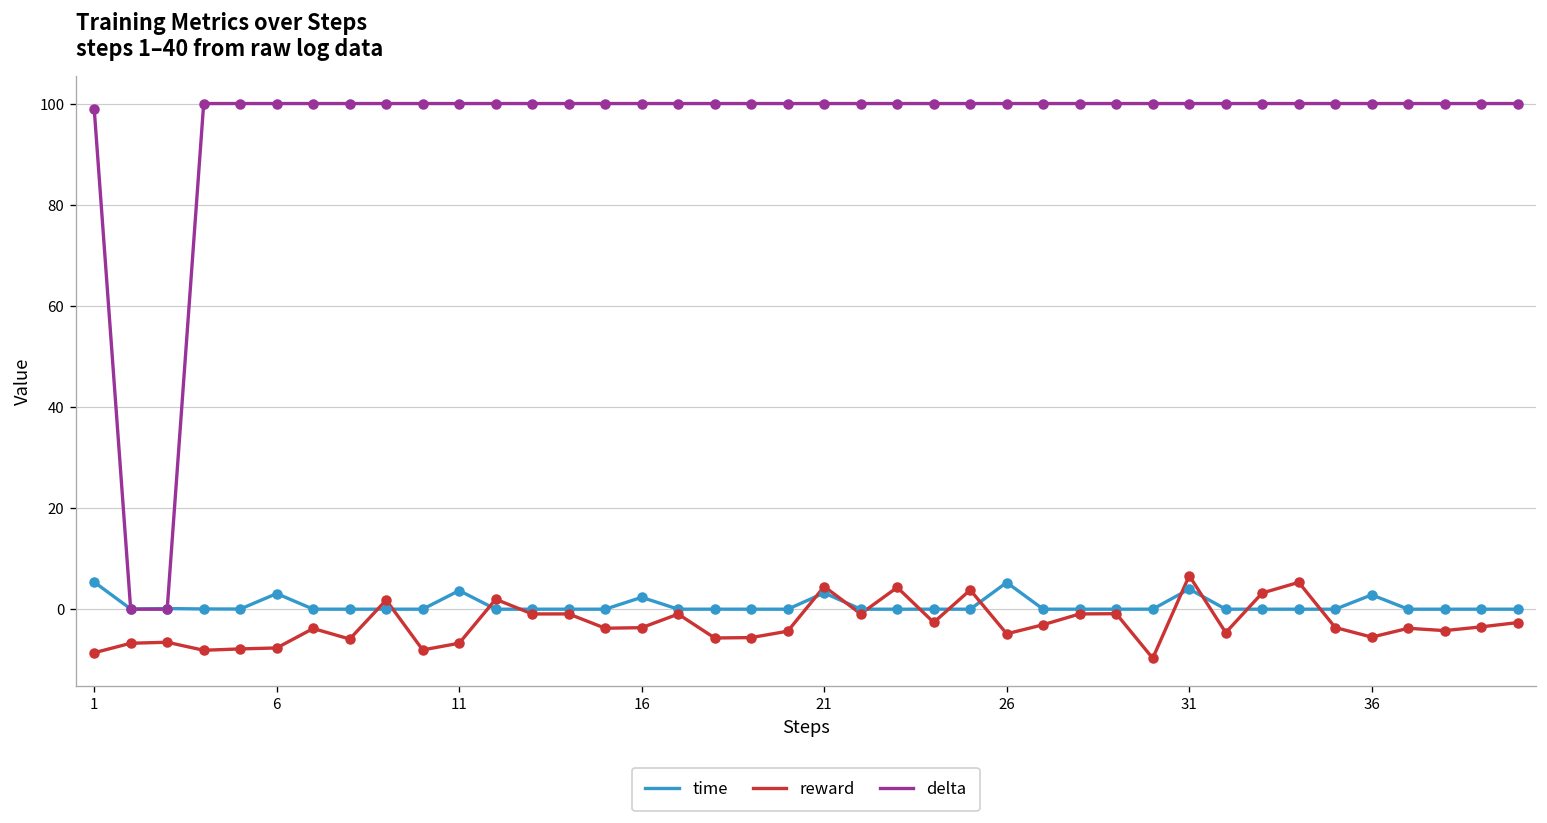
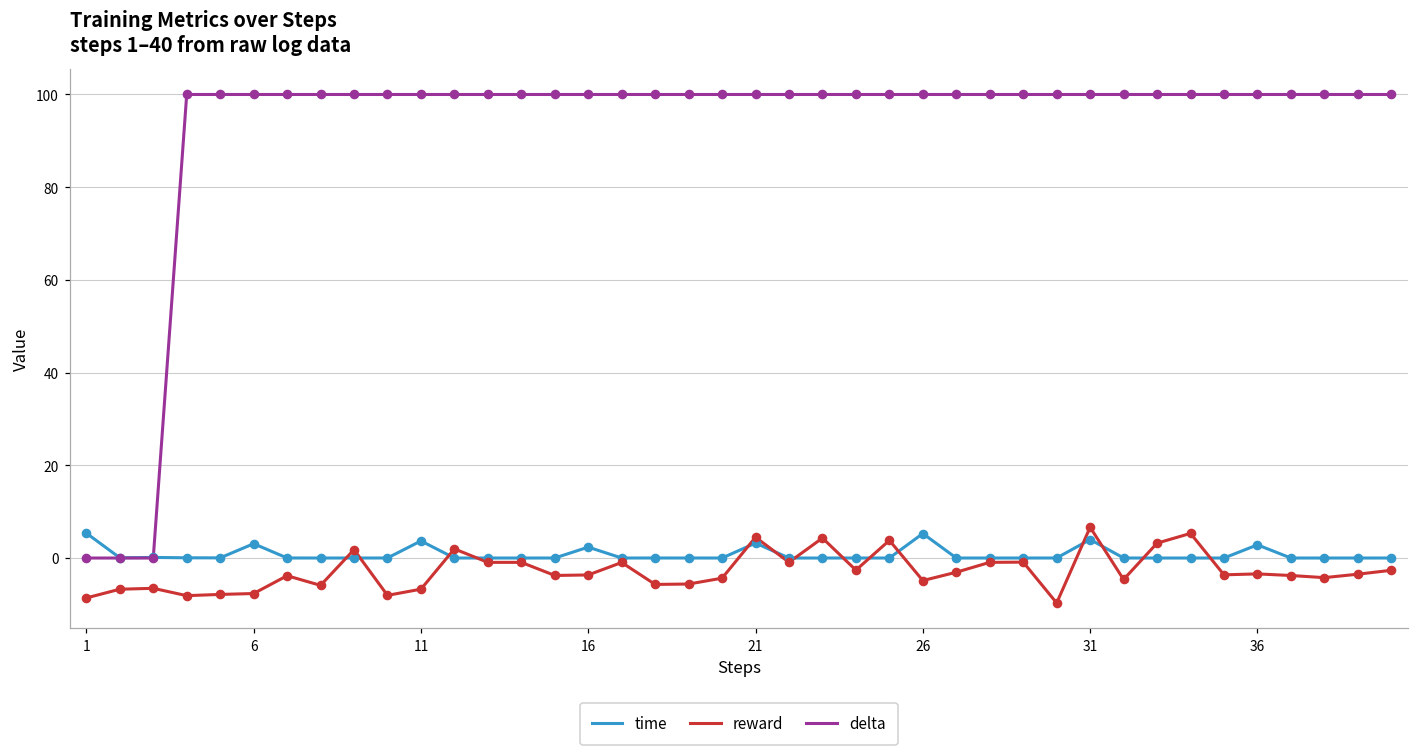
delta, 1: 99 -> 0
reward, 36: -6 -> -3
